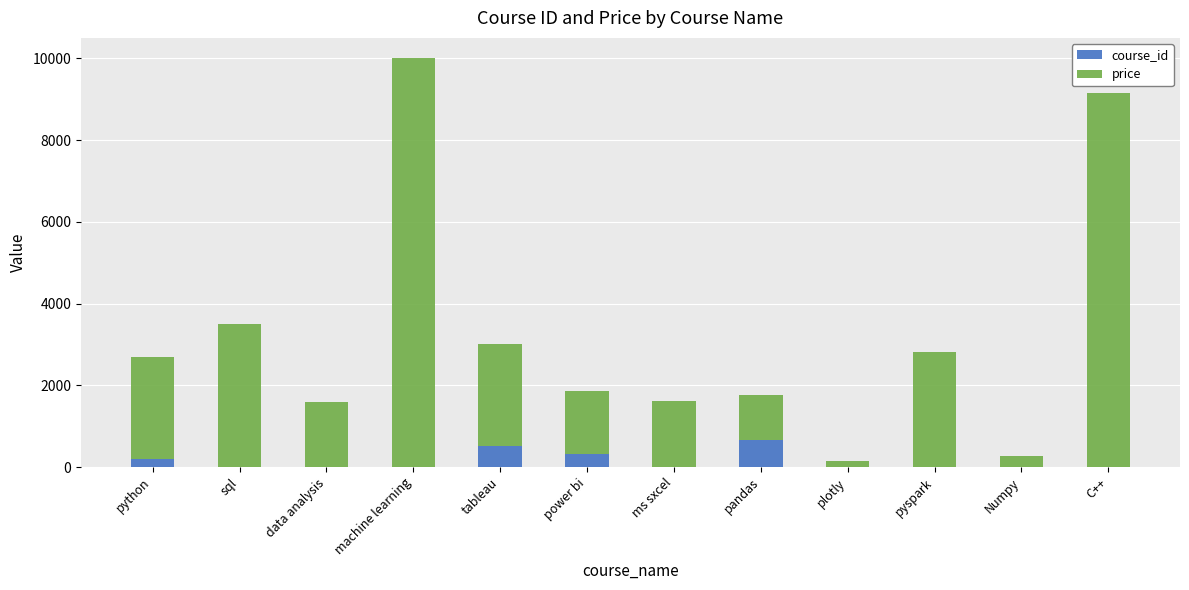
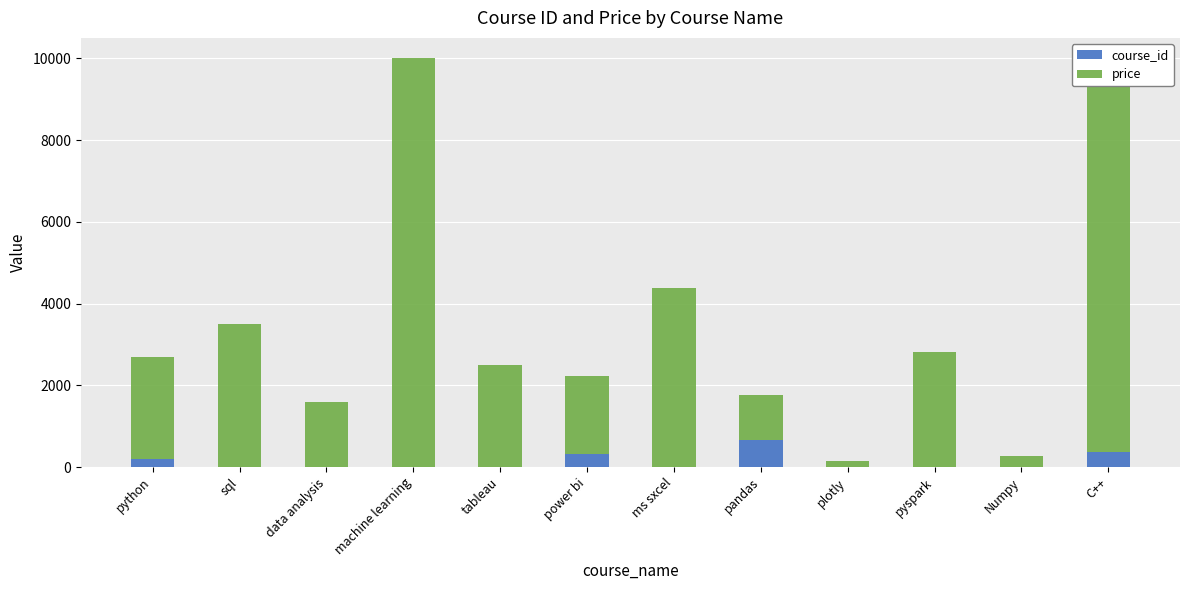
course_id, tableau: 500 -> 0
price, power bi: 1600 -> 1900
price, ms sxcel: 1600 -> 4400
course_id, C++: 0 -> 400
